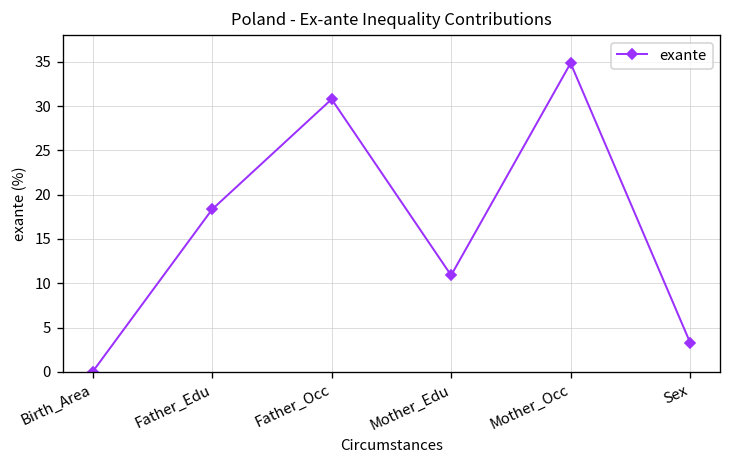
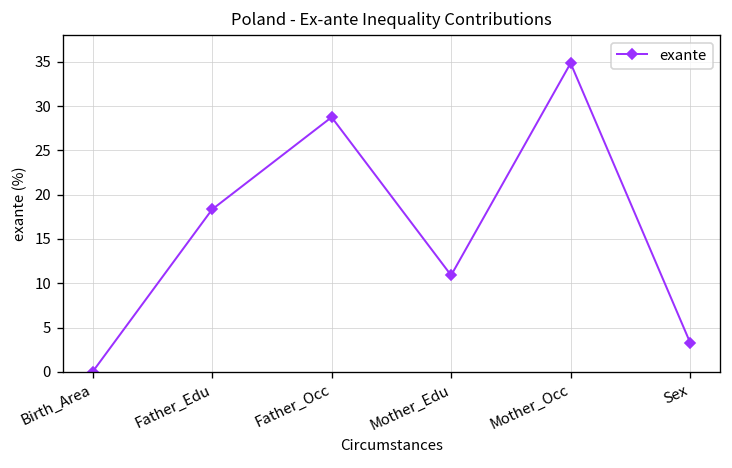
Father_Occ: 31 -> 29
